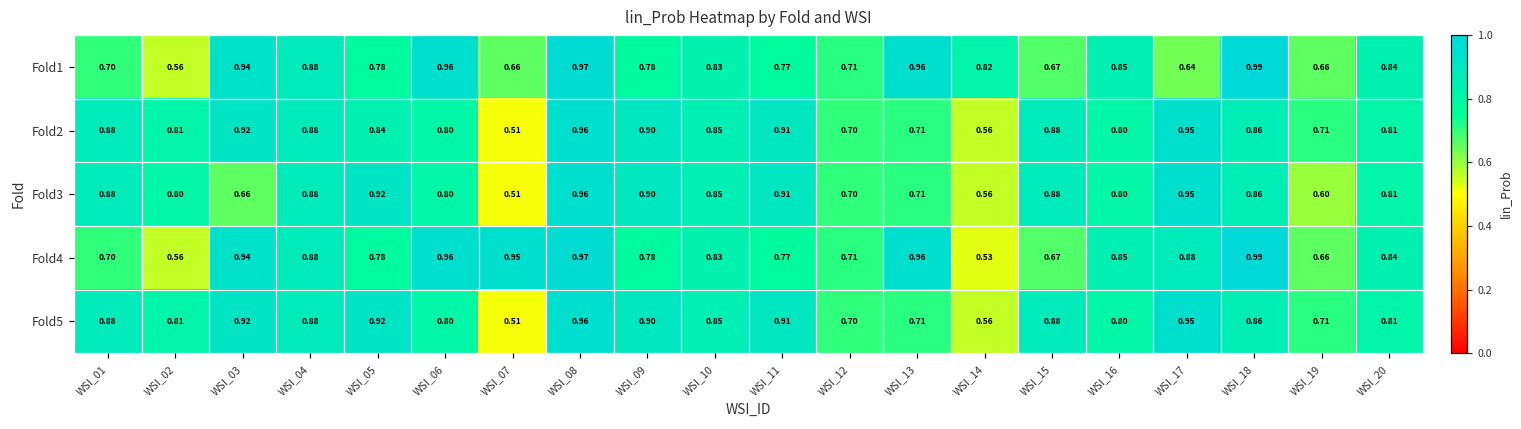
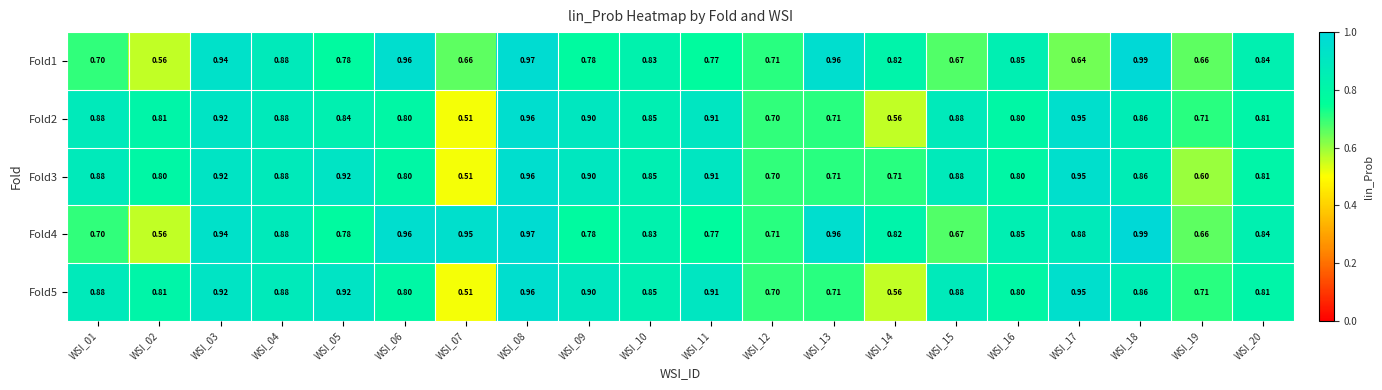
Fold3, WSI_03: 0.66 -> 0.92
Fold3, WSI_14: 0.56 -> 0.71
Fold4, WSI_14: 0.53 -> 0.82
